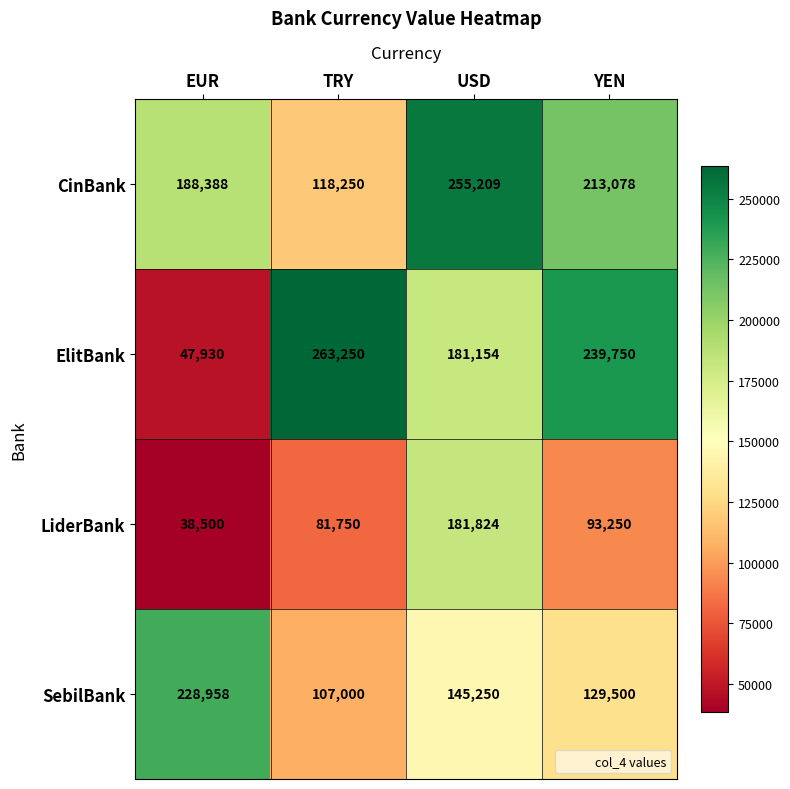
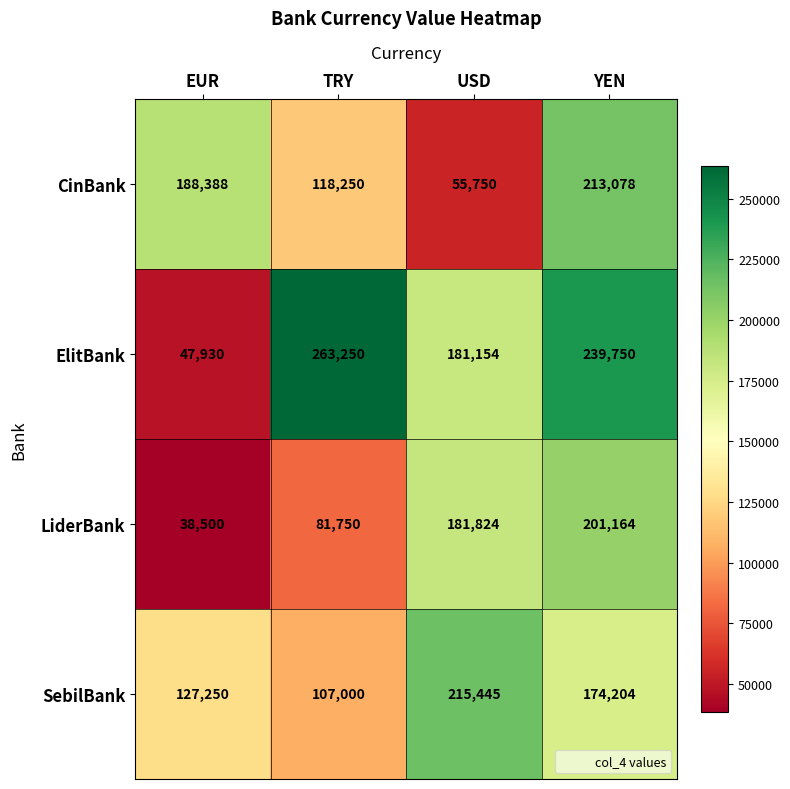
CinBank, USD: 255,209 -> 55,750
LiderBank, YEN: 93,250 -> 201,164
SebilBank, EUR: 228,958 -> 127,250
SebilBank, USD: 145,250 -> 215,445
SebilBank, YEN: 129,500 -> 174,204
